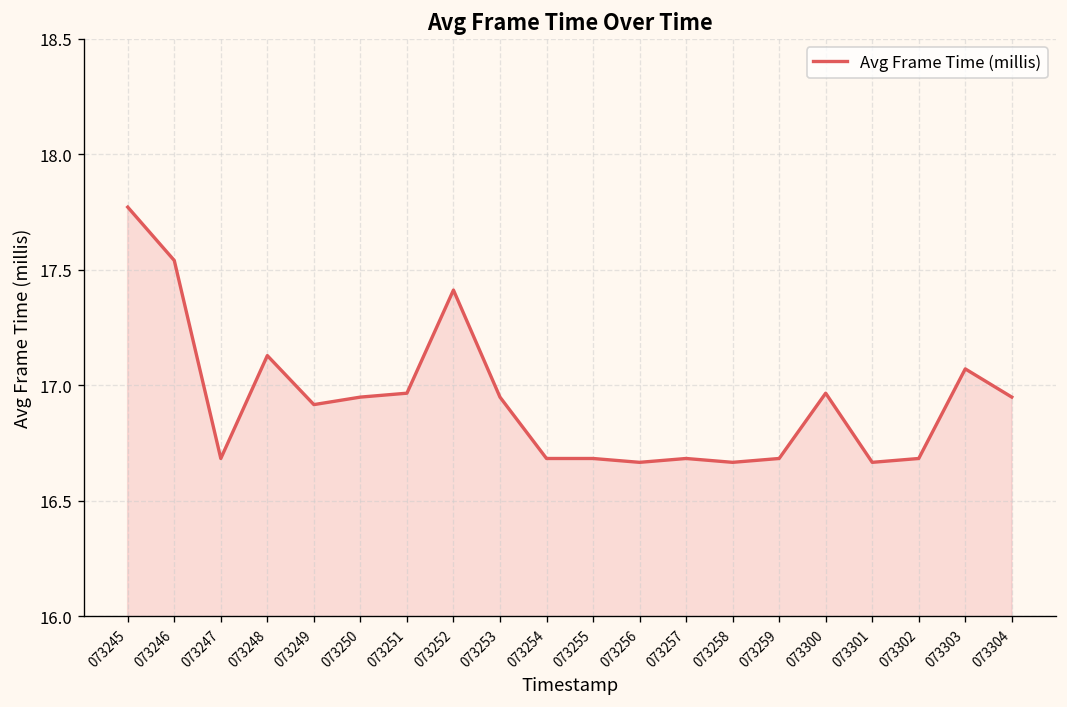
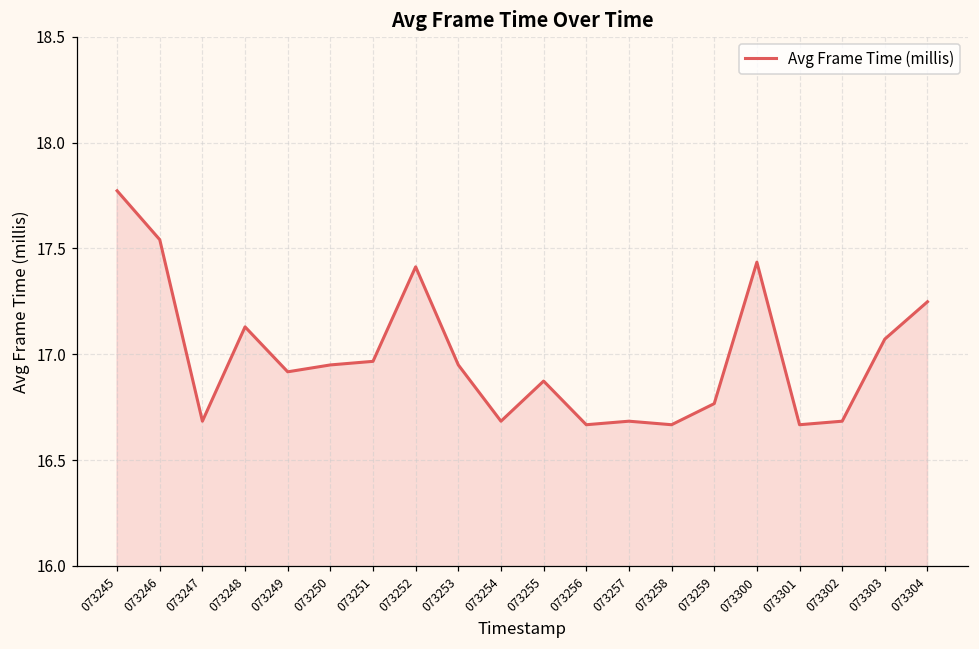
073255: 16.68 -> 16.87
073259: 16.68 -> 16.77
073300: 16.97 -> 17.43
073304: 16.95 -> 17.25
